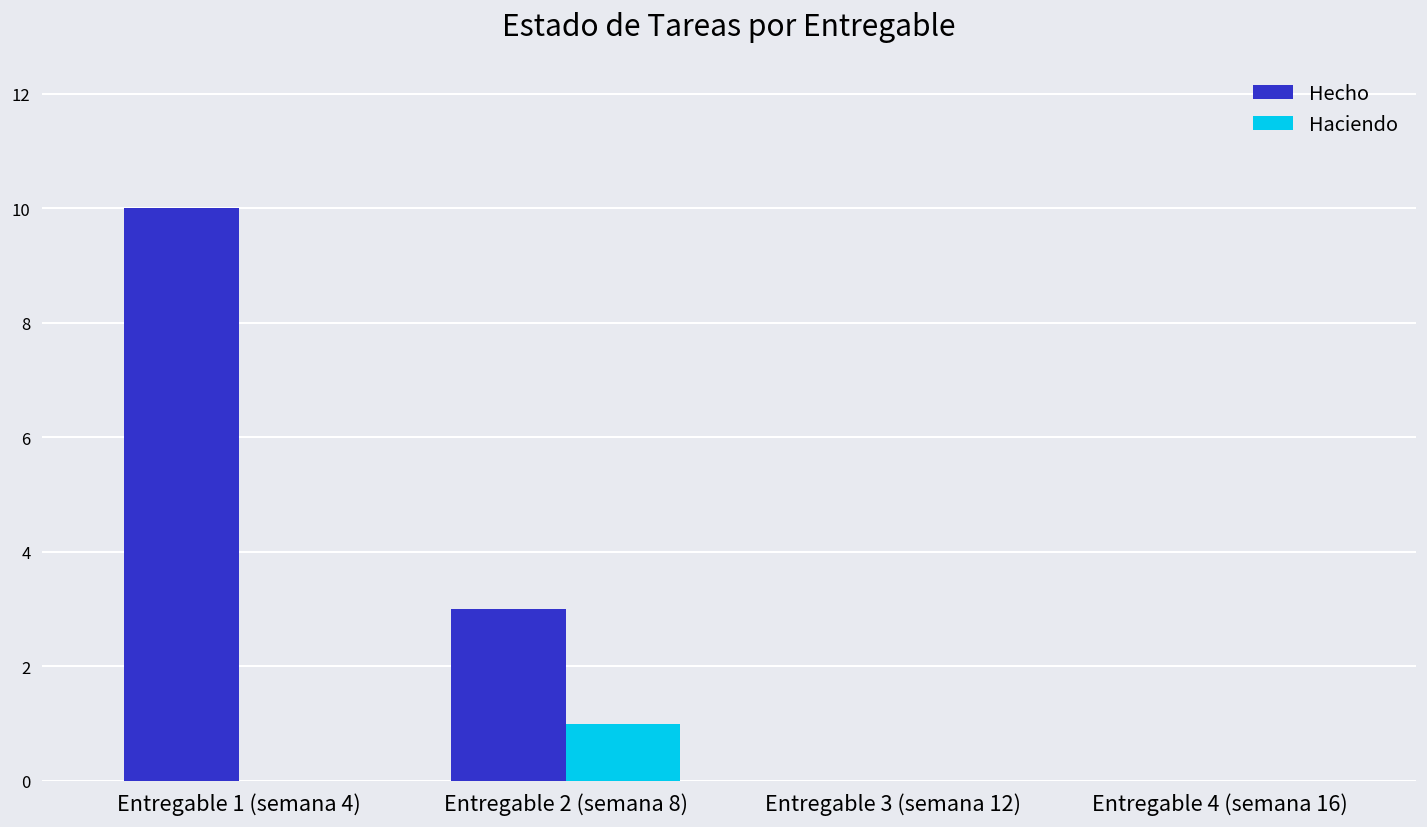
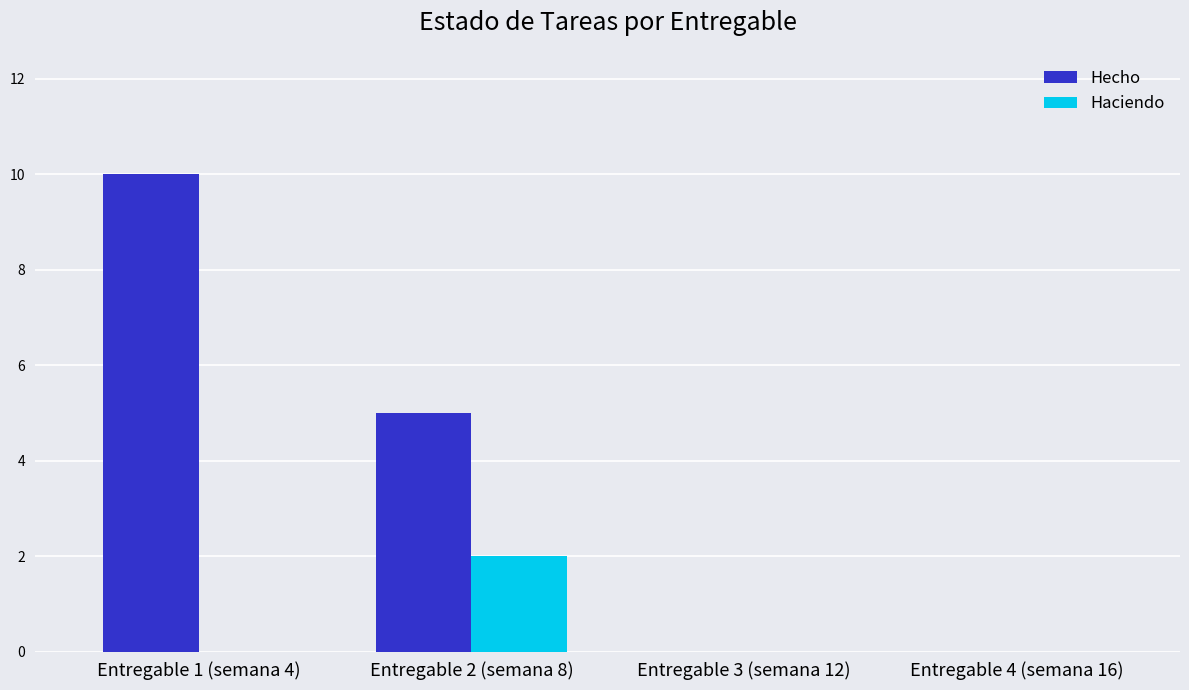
Hecho, Entregable 2 (semana 8): 3 -> 5
Haciendo, Entregable 2 (semana 8): 1 -> 2
